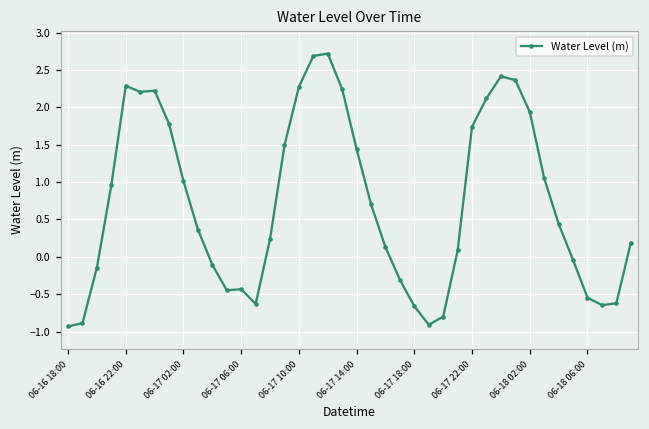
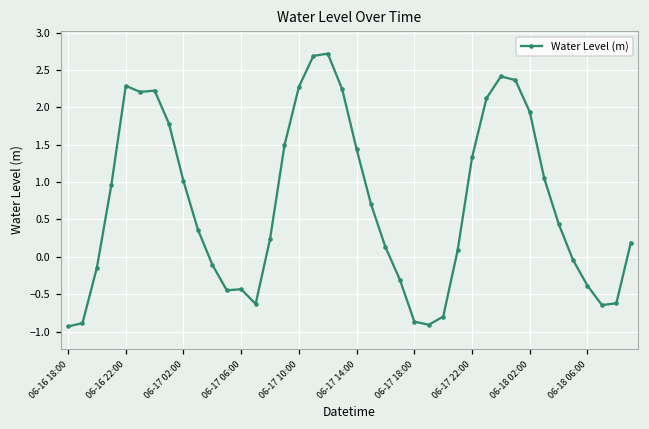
06-17 18:00: -0.7 -> -0.9
06-17 22:00: 1.7 -> 1.3
06-18 06:00: -0.5 -> -0.4
